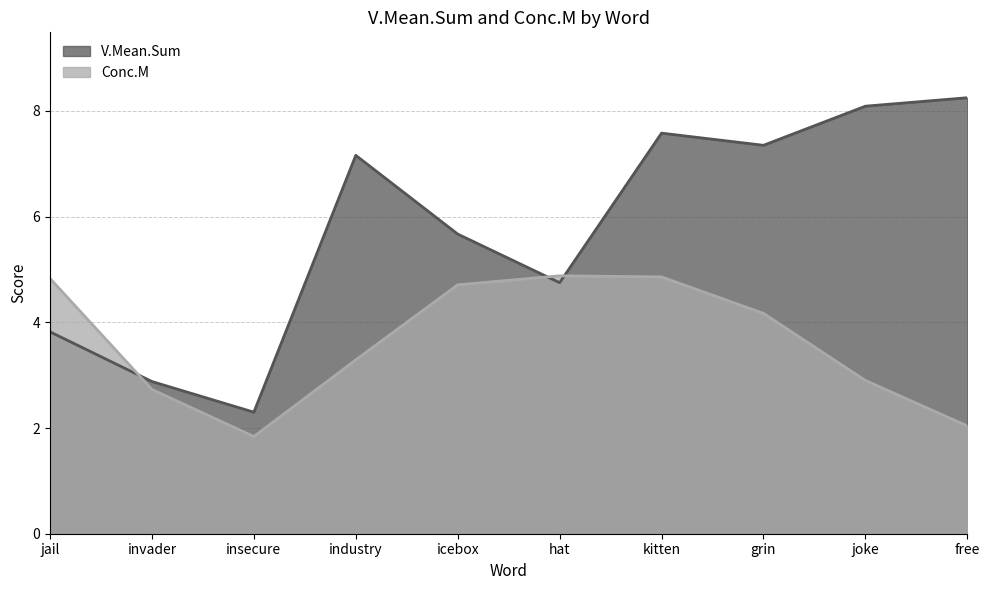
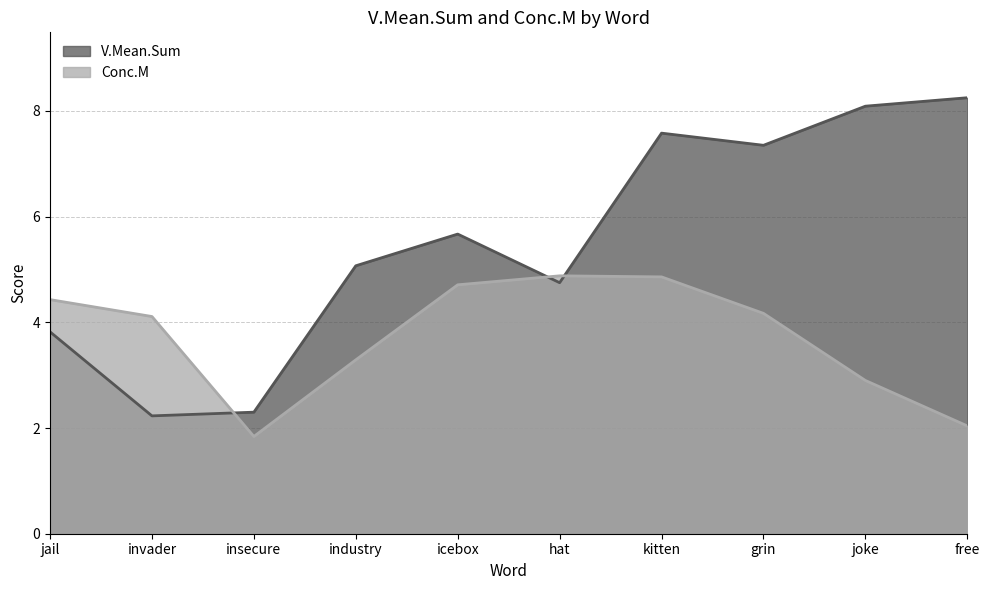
Conc.M, jail: 4.8 -> 4.4
V.Mean.Sum, invader: 2.9 -> 2.2
Conc.M, invader: 2.7 -> 4.1
V.Mean.Sum, industry: 7.2 -> 5.1
